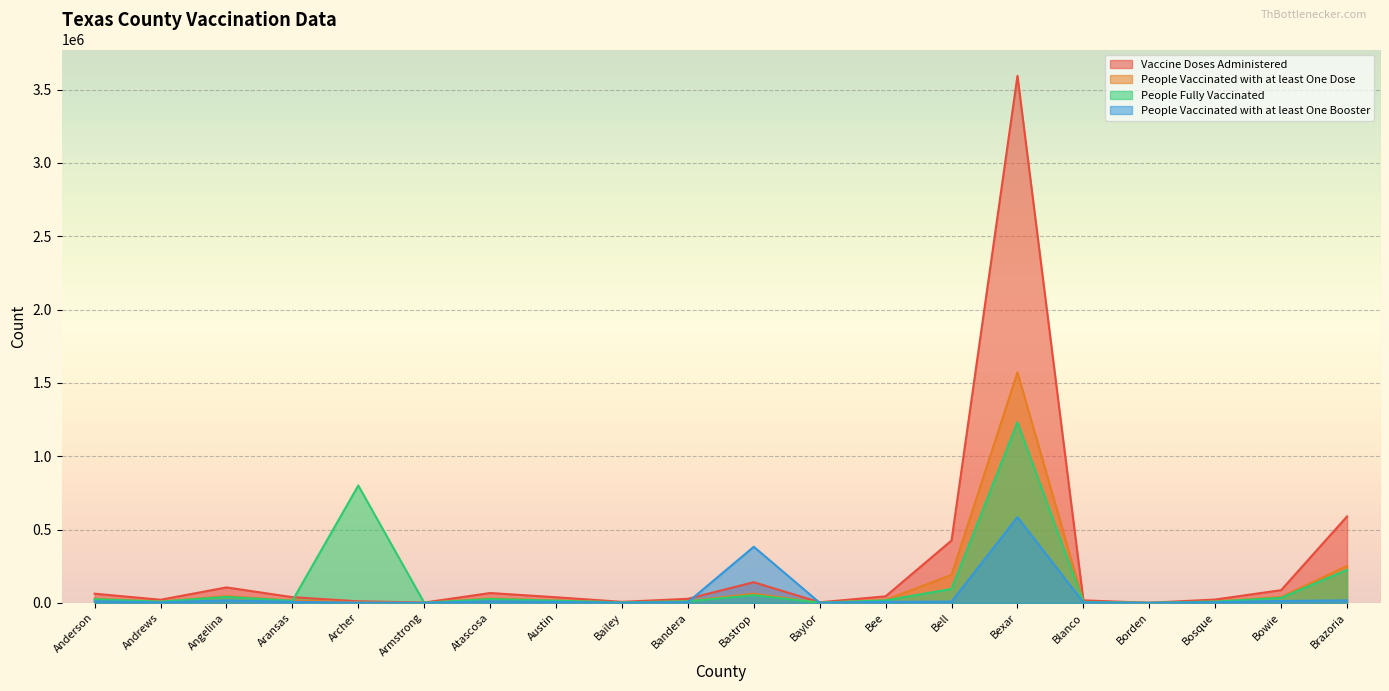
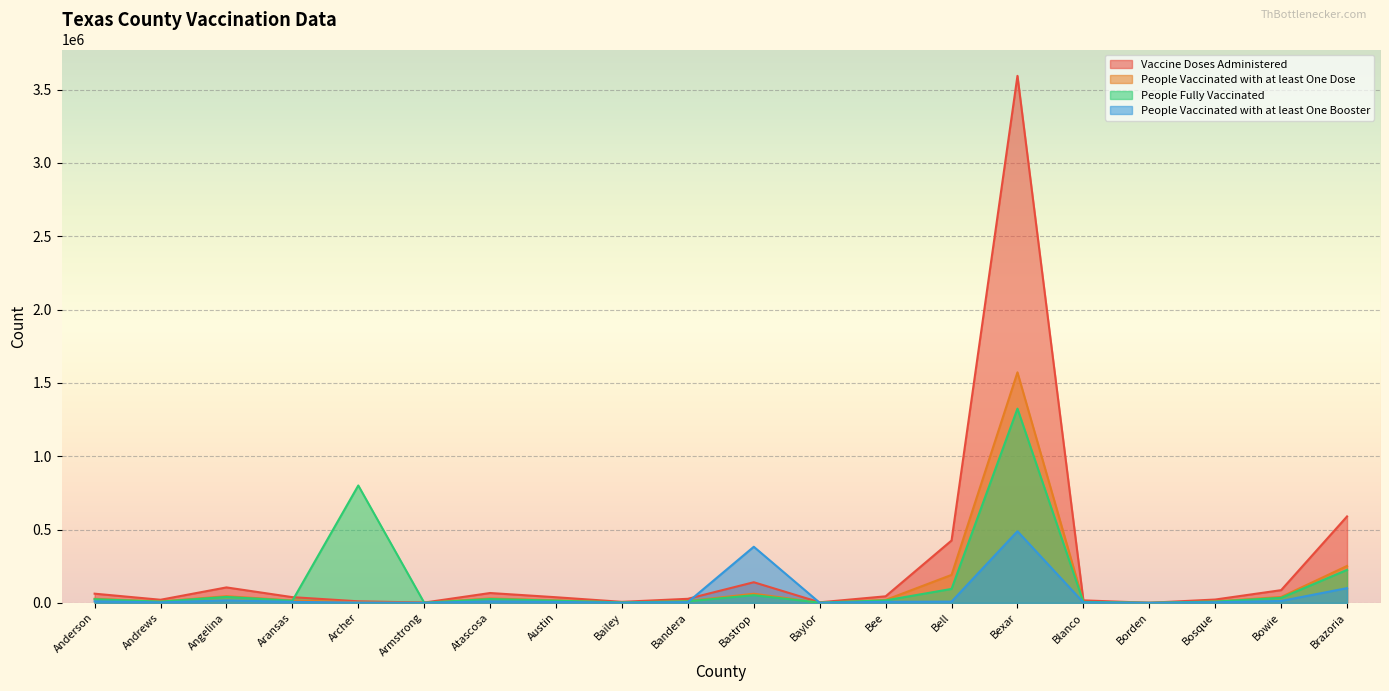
People Fully Vaccinated, Bexar: 1230000 -> 1320000
People Vaccinated with at least One Booster, Bexar: 580000 -> 490000
People Vaccinated with at least One Booster, Brazoria: 20000 -> 100000
